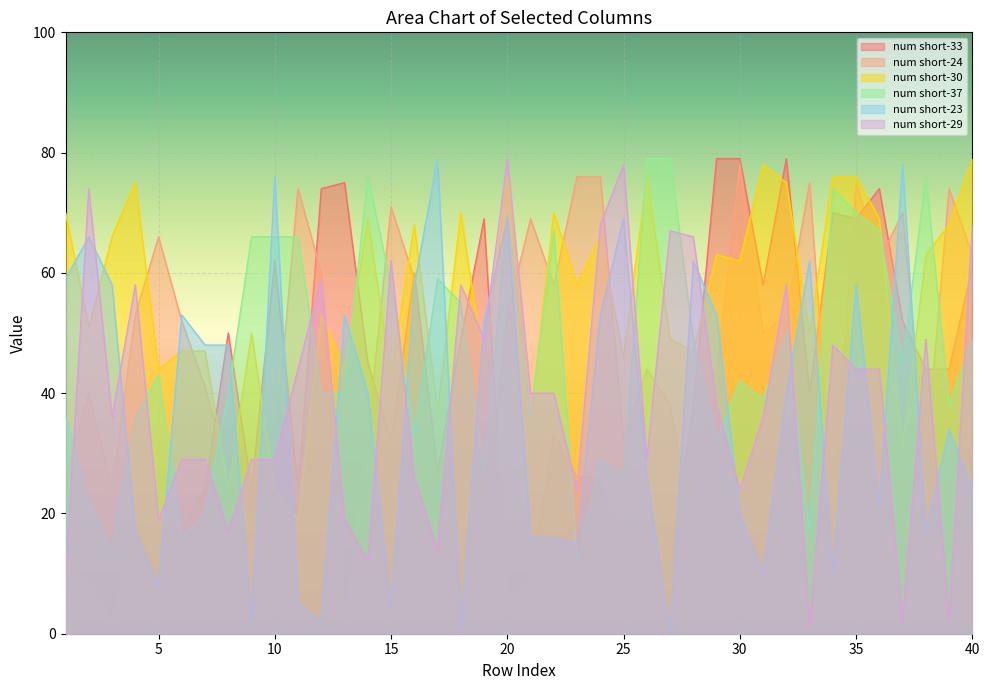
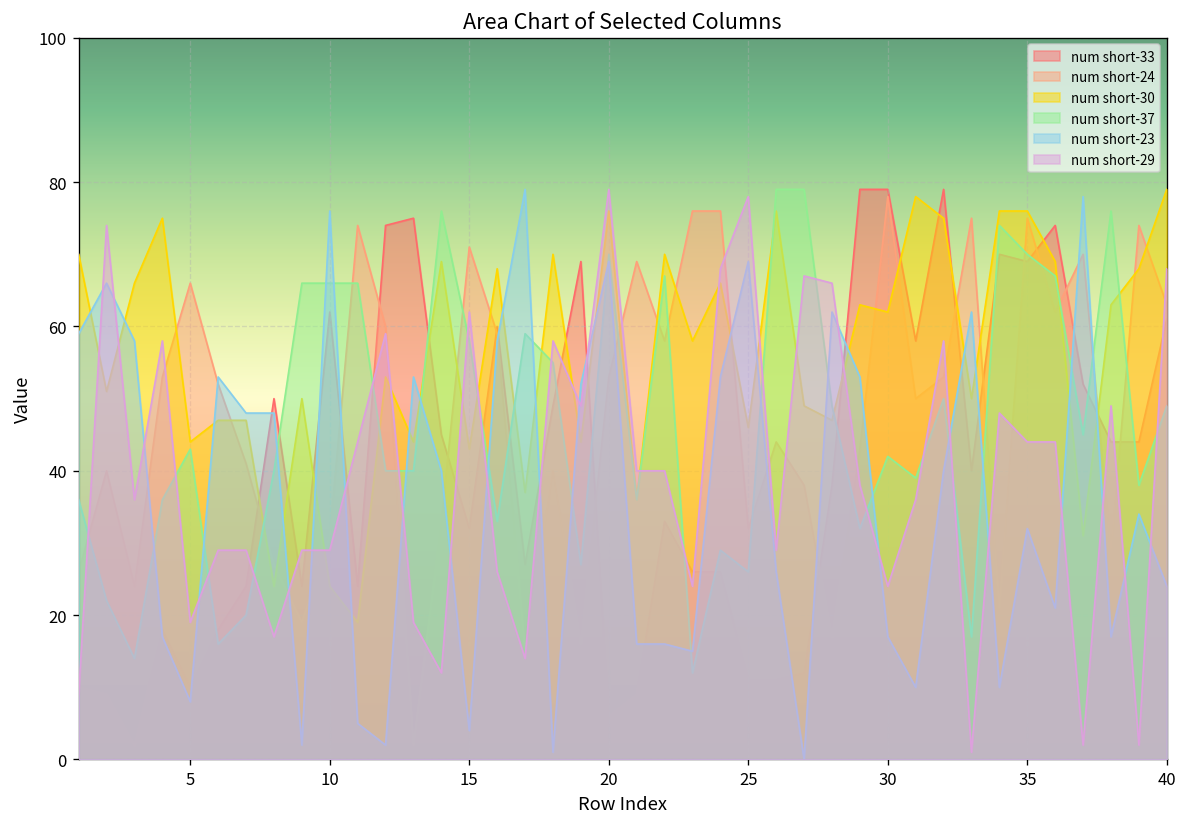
num short-23, 30: 20 -> 17
num short-23, 35: 58 -> 32
